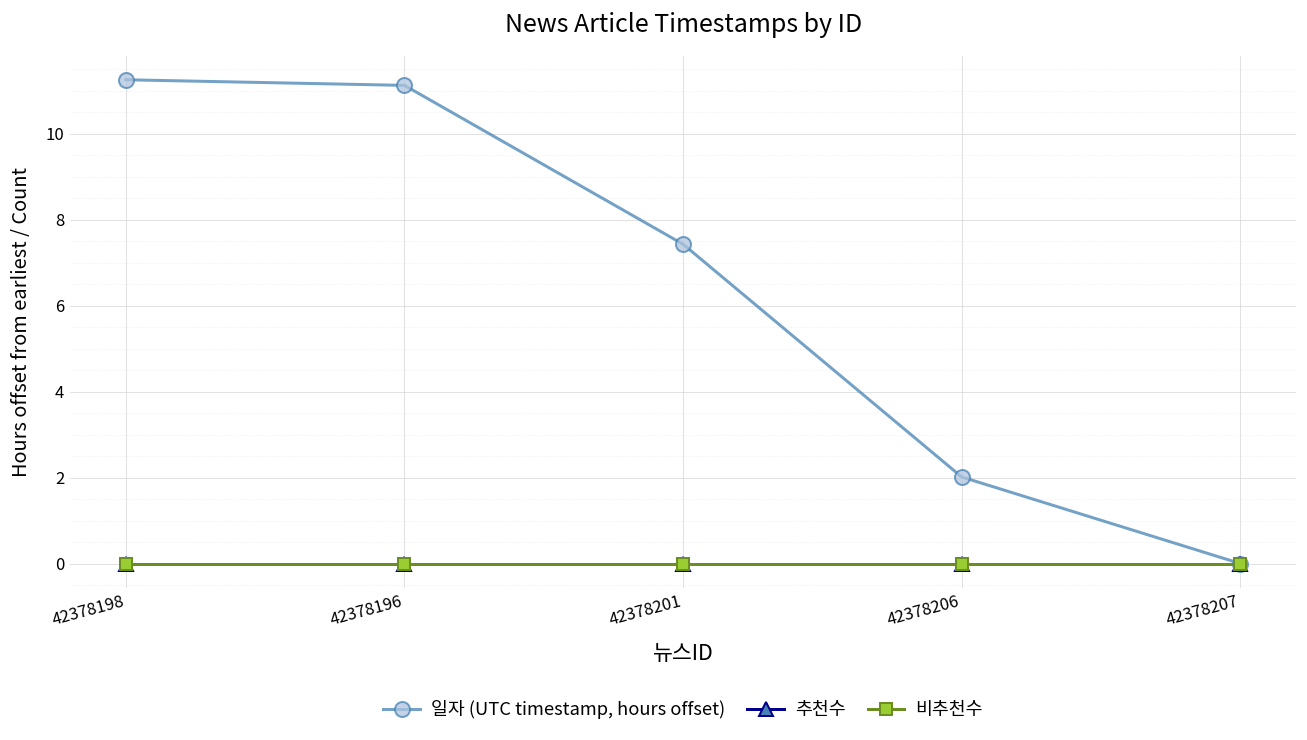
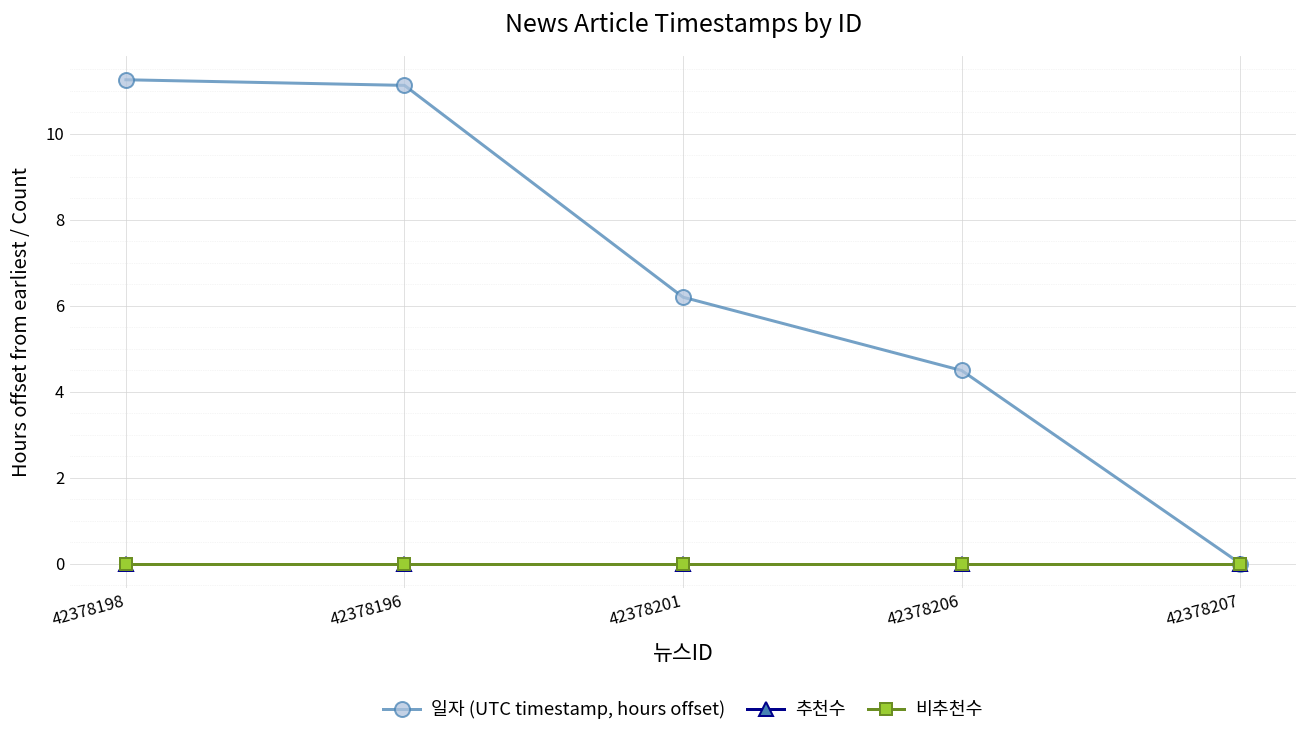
일자 (UTC timestamp, hours offset), 42378201: 7.4 -> 6.2
일자 (UTC timestamp, hours offset), 42378206: 2.0 -> 4.5
